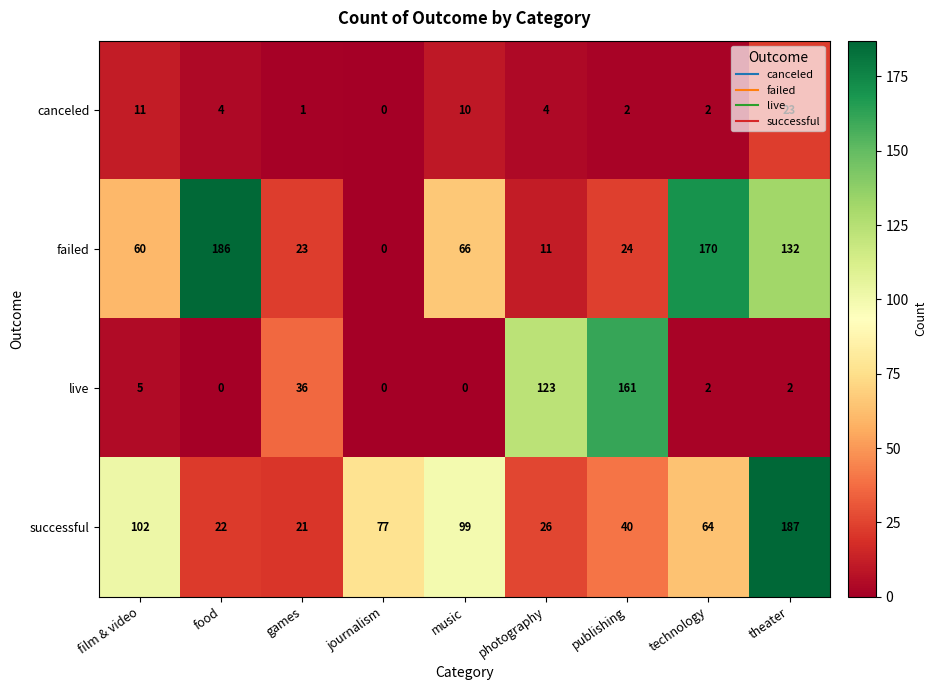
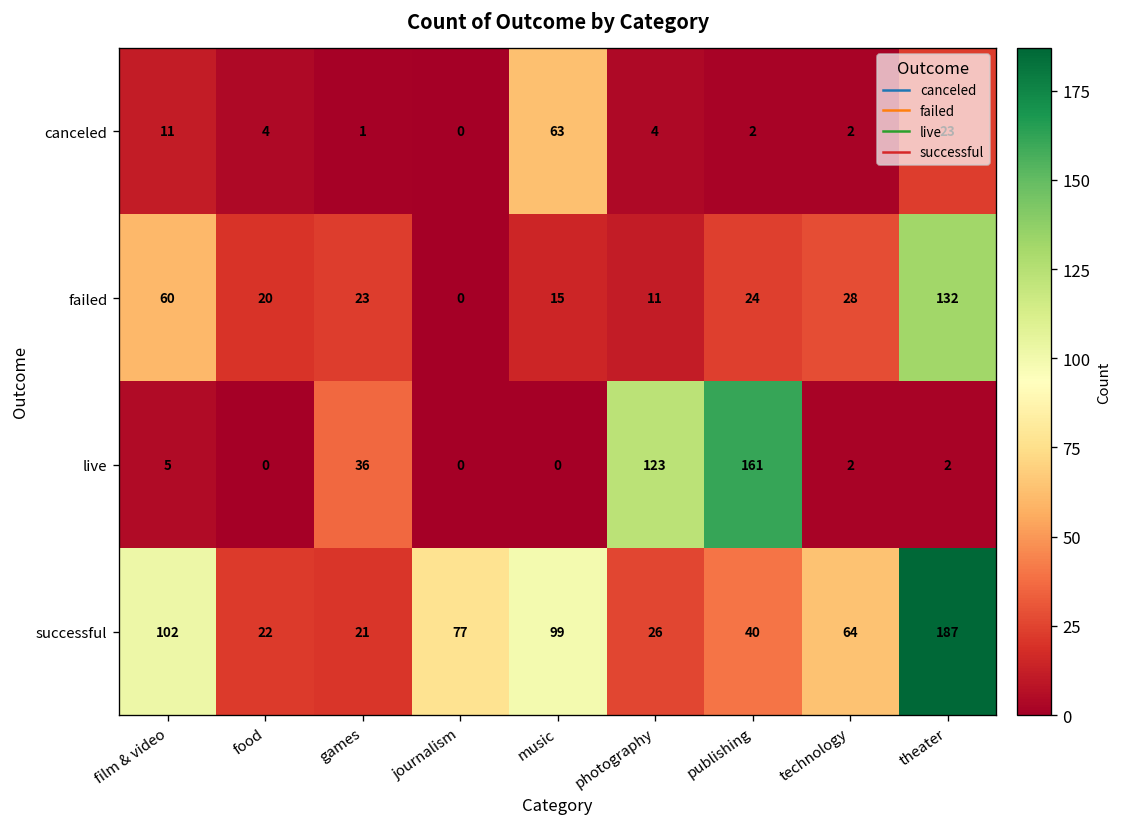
canceled, music: 10 -> 63
failed, food: 186 -> 20
failed, music: 66 -> 15
failed, technology: 170 -> 28
